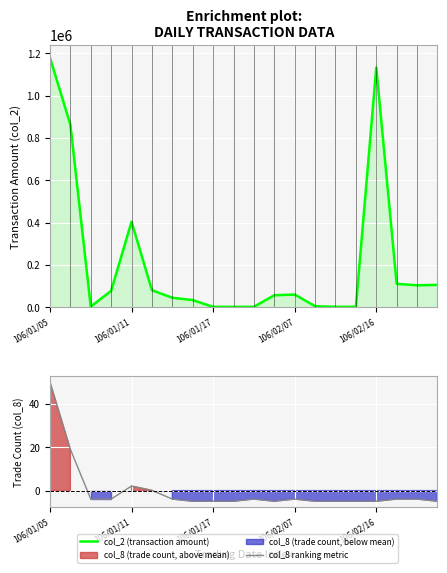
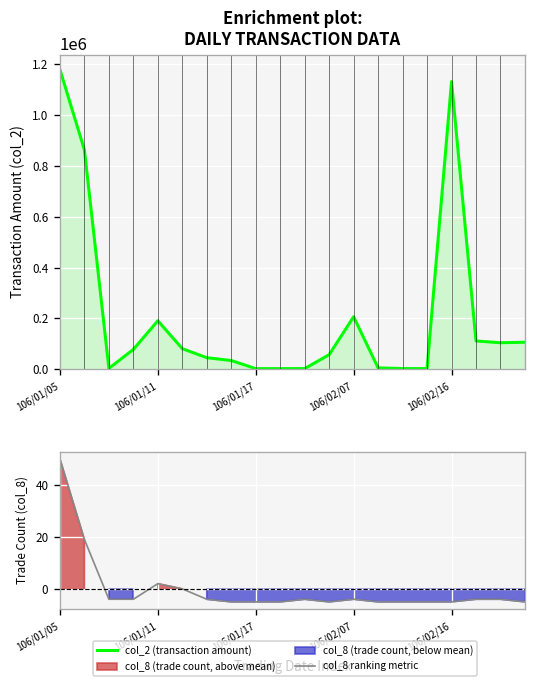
Enrichment plot: DAILY TRANSACTION DATA, 106/01/11: 400000 -> 190000
Enrichment plot: DAILY TRANSACTION DATA, 106/02/07: 60000 -> 210000
